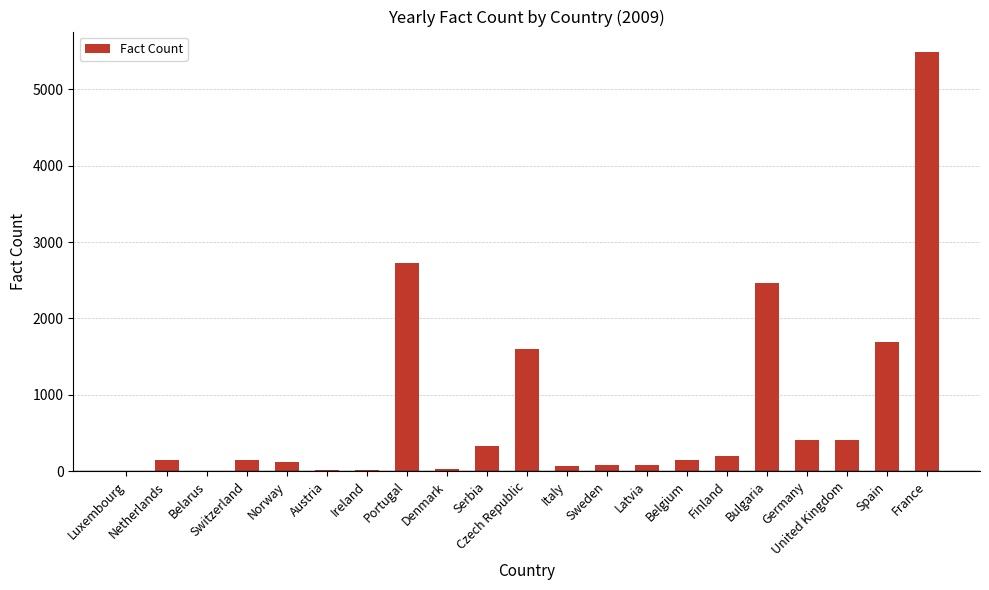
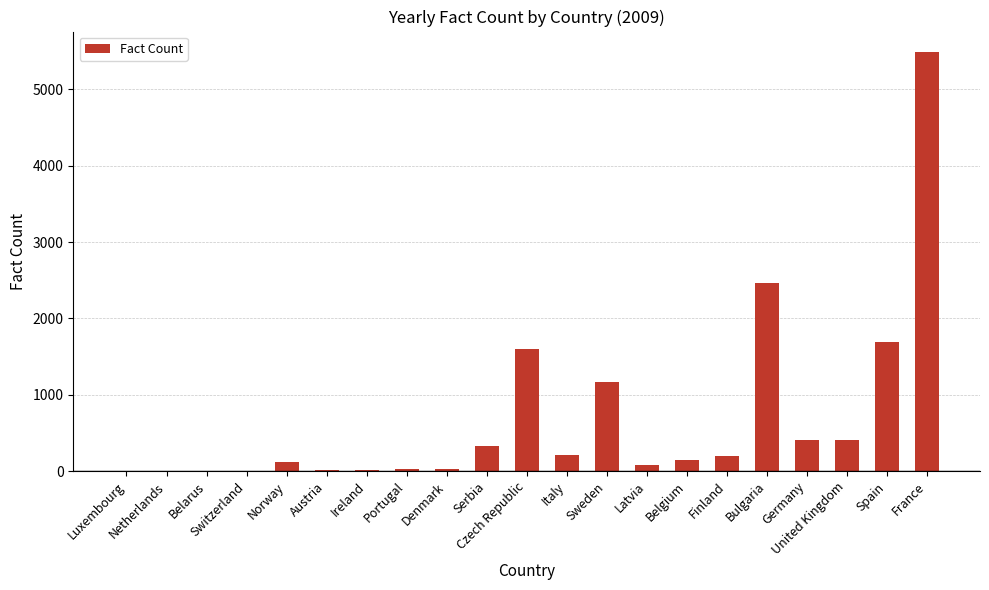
Netherlands: 100 -> 0
Switzerland: 100 -> 0
Portugal: 2700 -> 0
Italy: 100 -> 200
Sweden: 100 -> 1200
